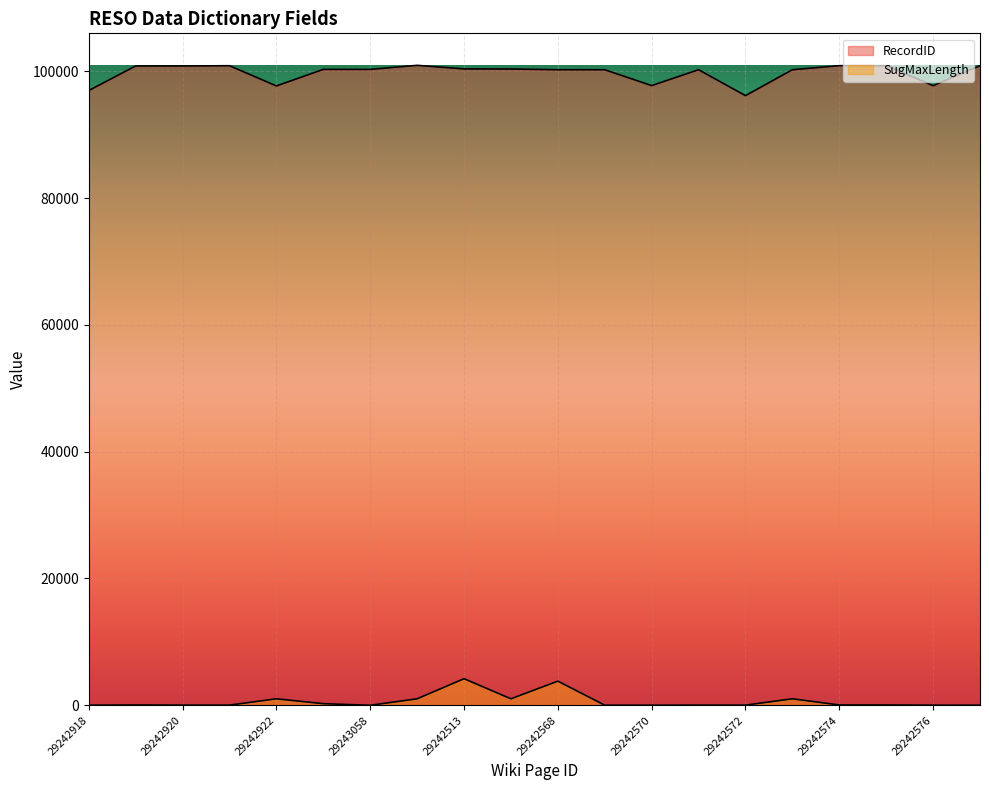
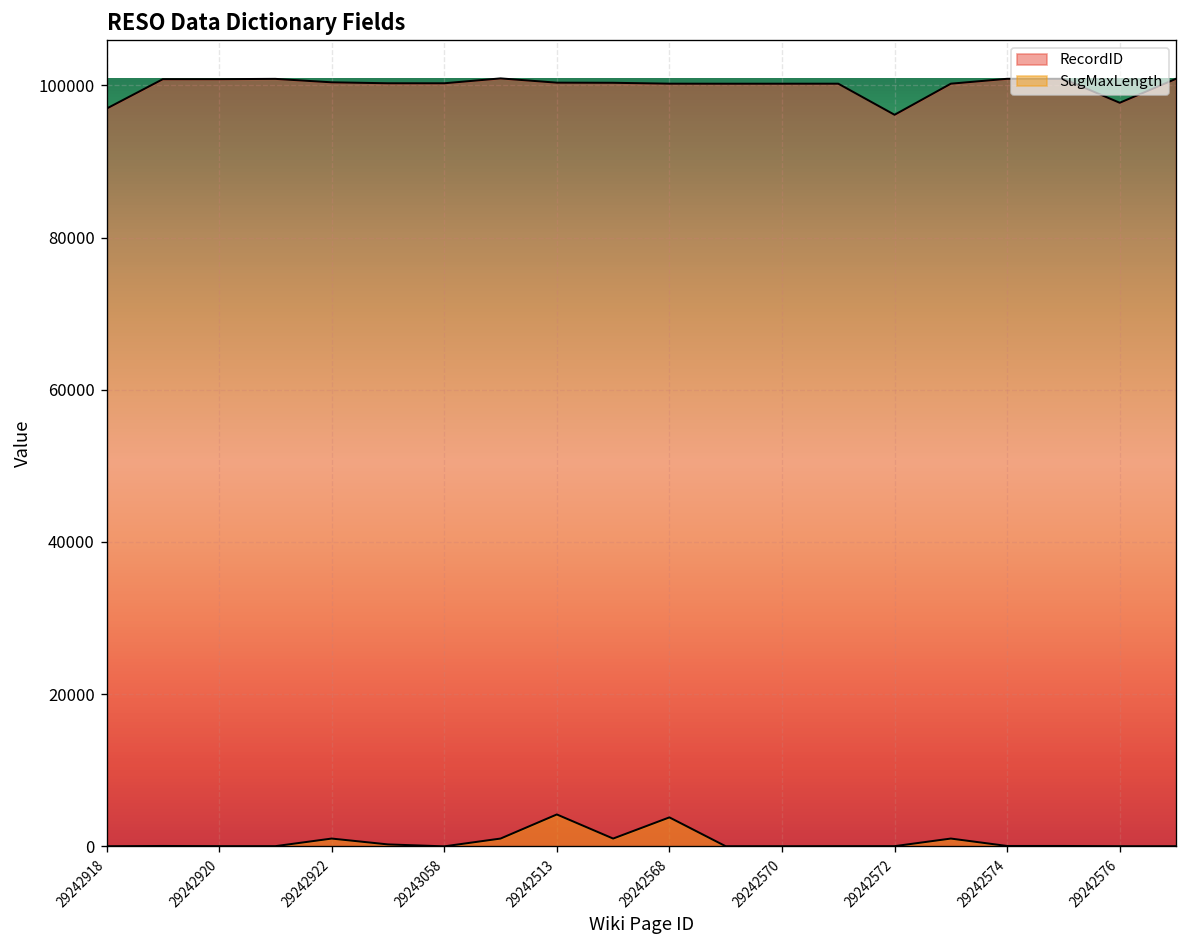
RecordID, 29242922: 98000 -> 100000
RecordID, 29242570: 98000 -> 100000
